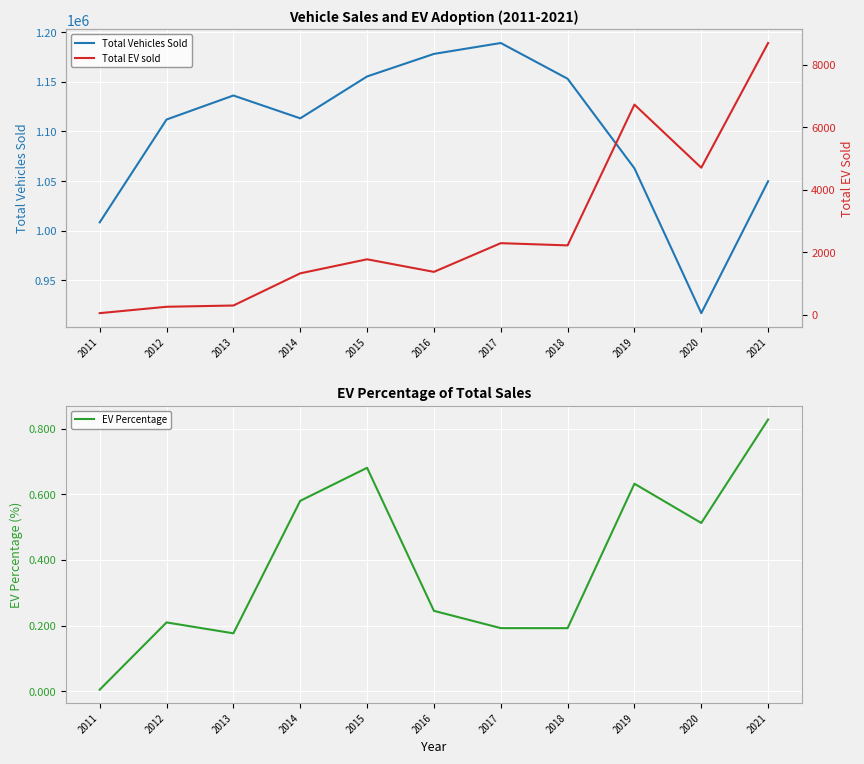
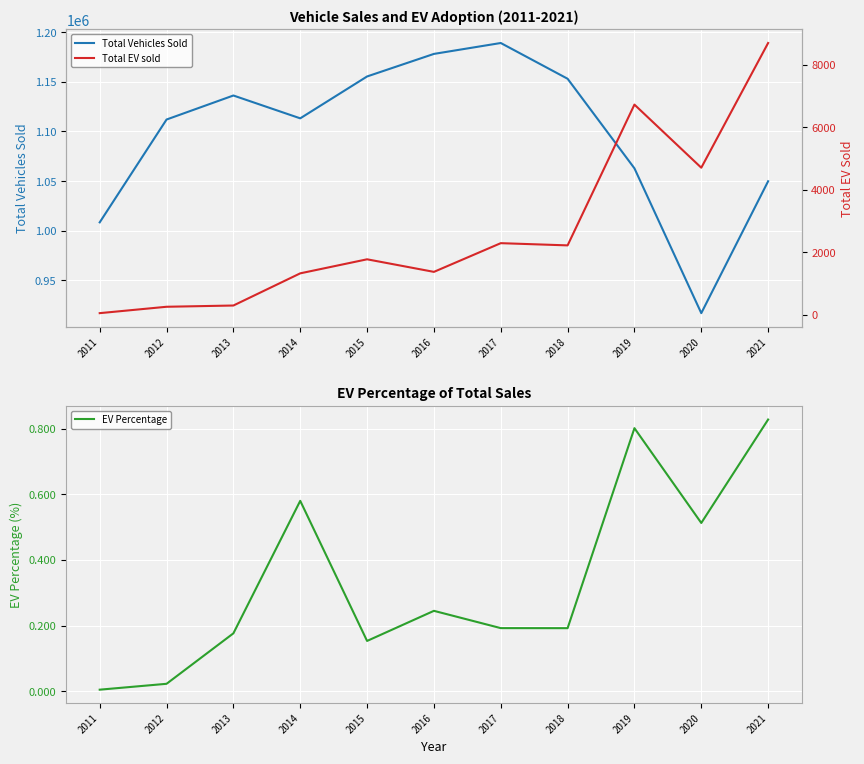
EV Percentage of Total Sales, 2012: 0.21 -> 0.02
EV Percentage of Total Sales, 2015: 0.68 -> 0.15
EV Percentage of Total Sales, 2019: 0.63 -> 0.80
